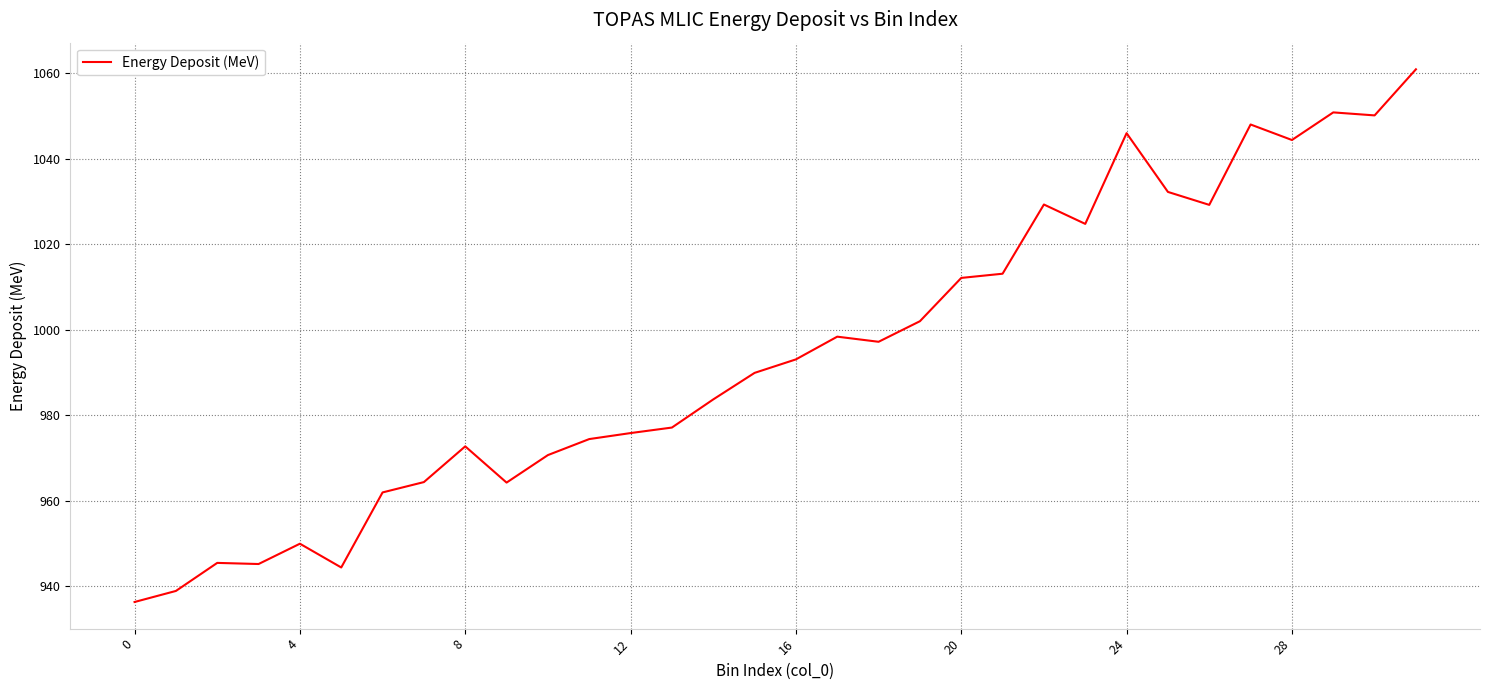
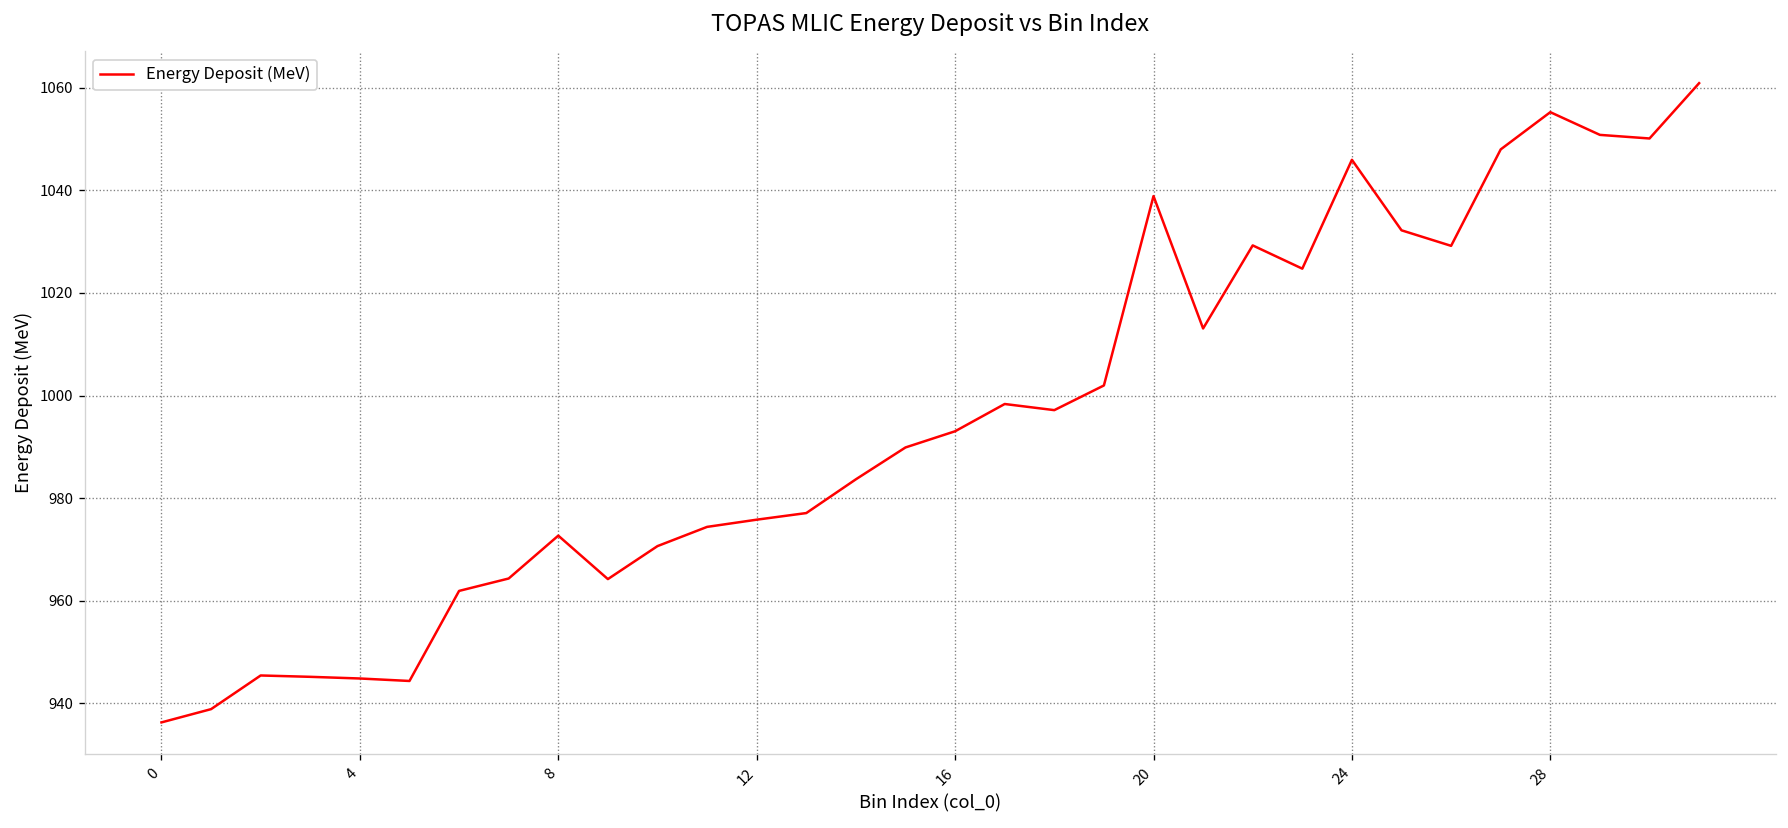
4: 950 -> 945
20: 1012 -> 1039
28: 1044 -> 1055
